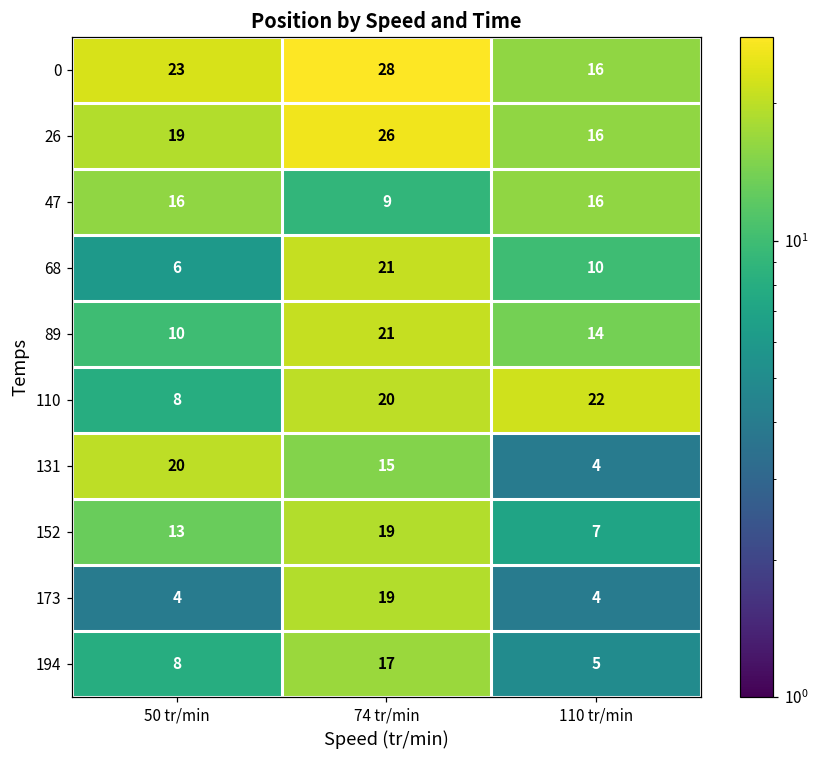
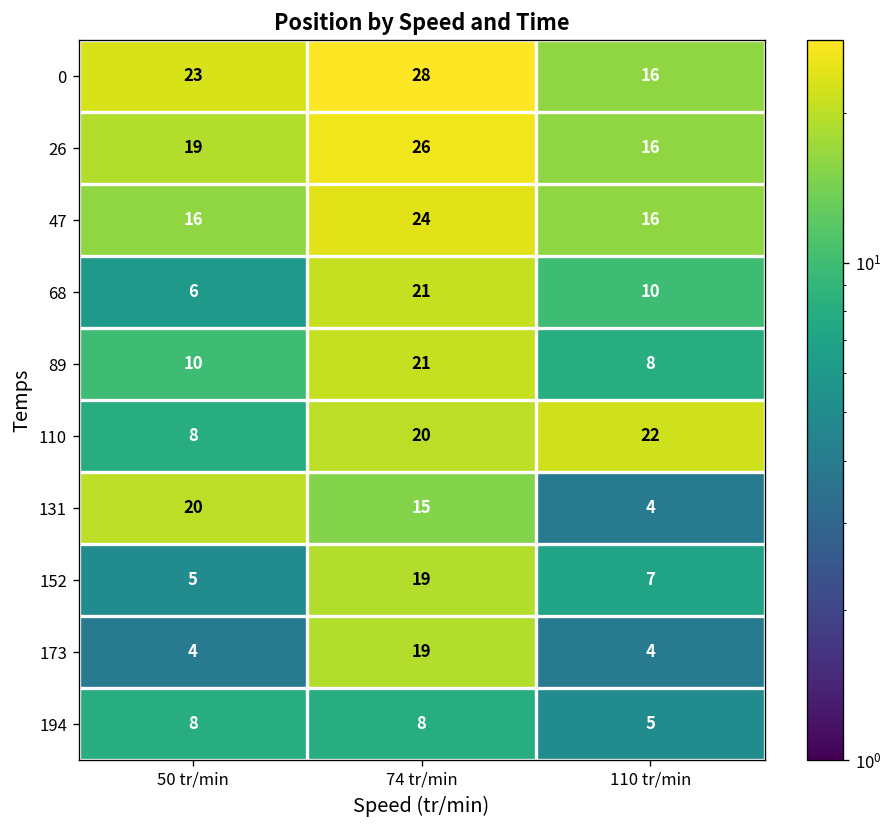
47, 74 tr/min: 9 -> 24
89, 110 tr/min: 14 -> 8
152, 50 tr/min: 13 -> 5
194, 74 tr/min: 17 -> 8
